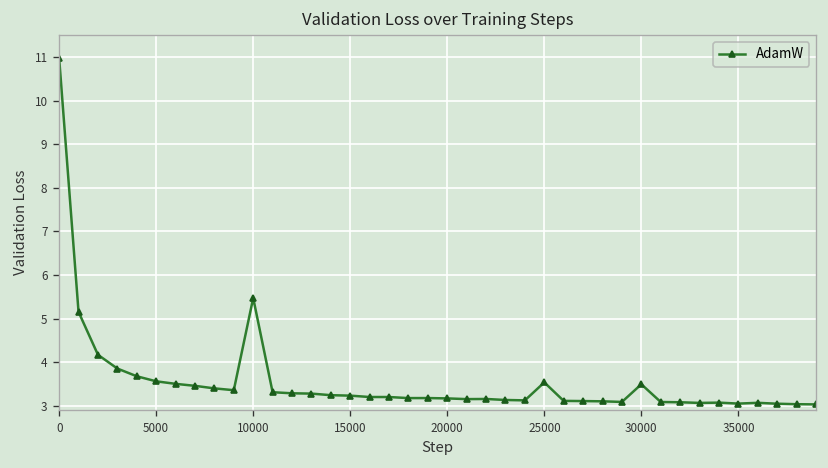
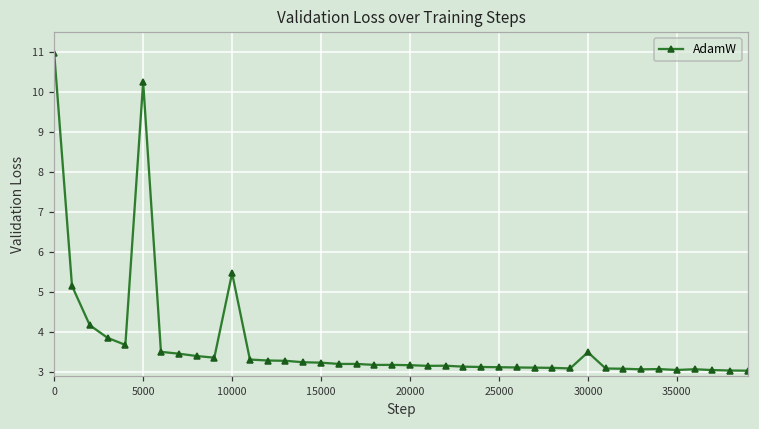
5000: 3.6 -> 10.3
25000: 3.5 -> 3.1
